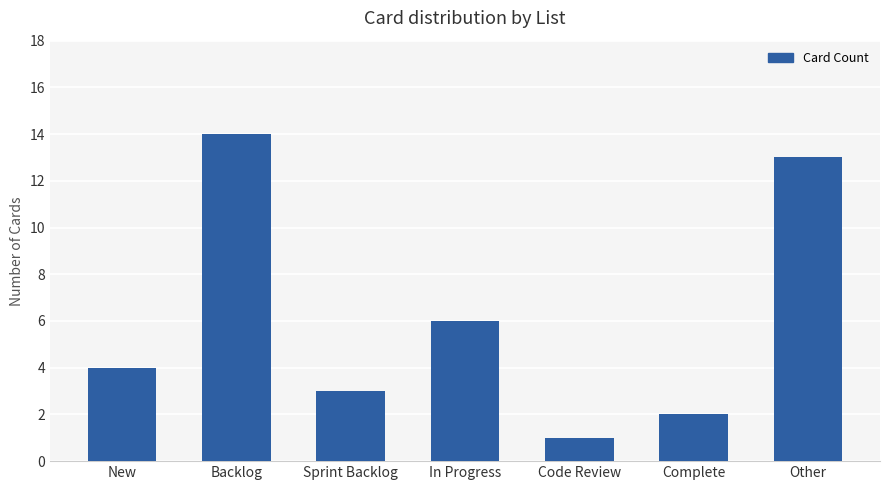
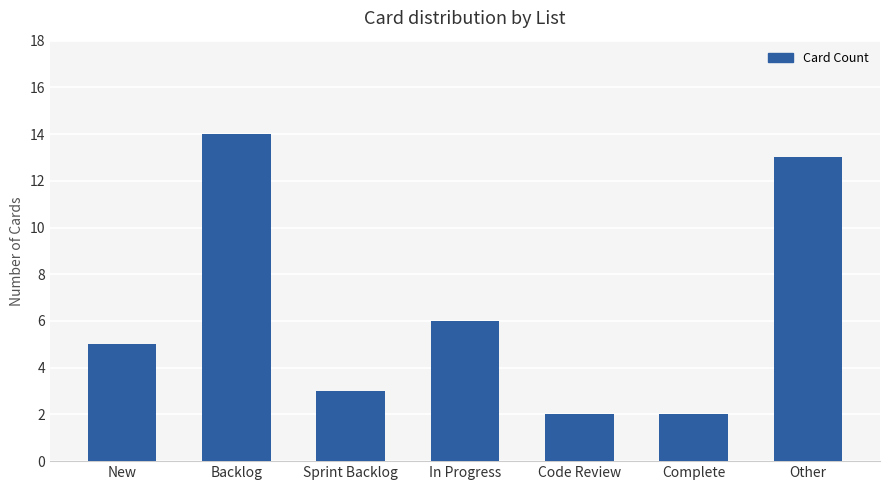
New: 4 -> 5
Code Review: 1 -> 2
